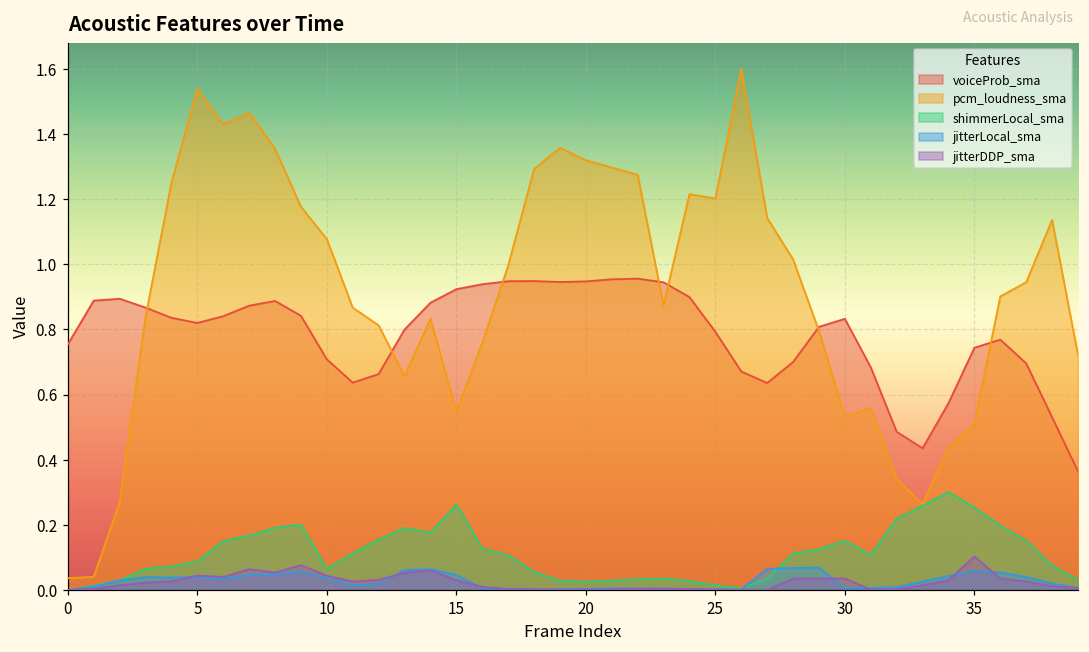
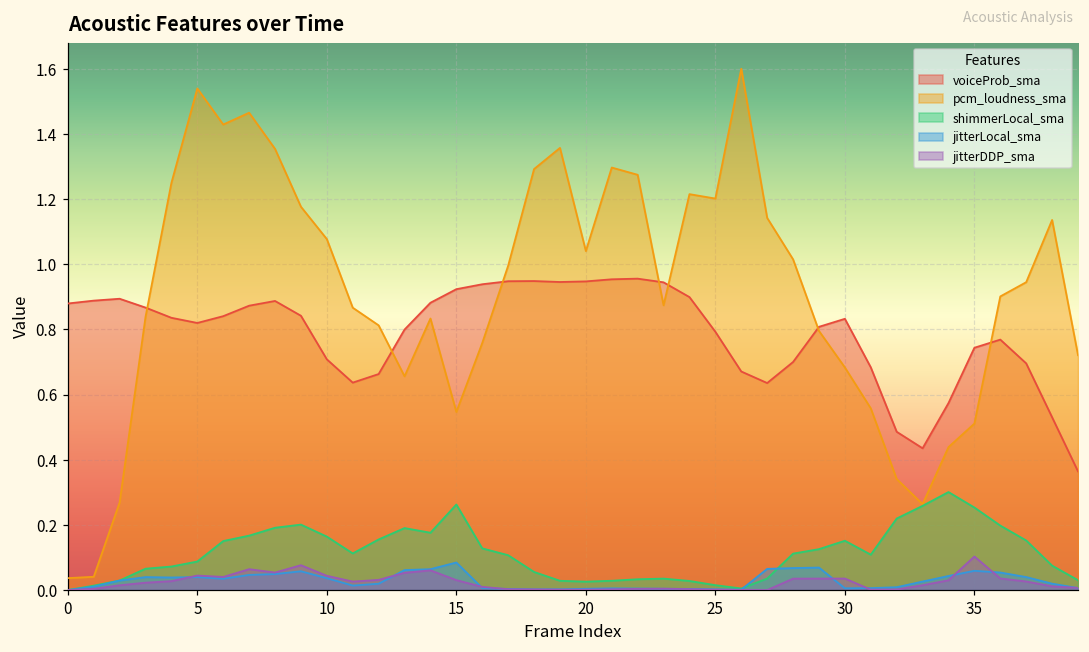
voiceProb_sma, 0: 0.75 -> 0.88
shimmerLocal_sma, 10: 0.07 -> 0.16
jitterLocal_sma, 15: 0.05 -> 0.08
pcm_loudness_sma, 20: 1.32 -> 1.04
pcm_loudness_sma, 30: 0.53 -> 0.68
